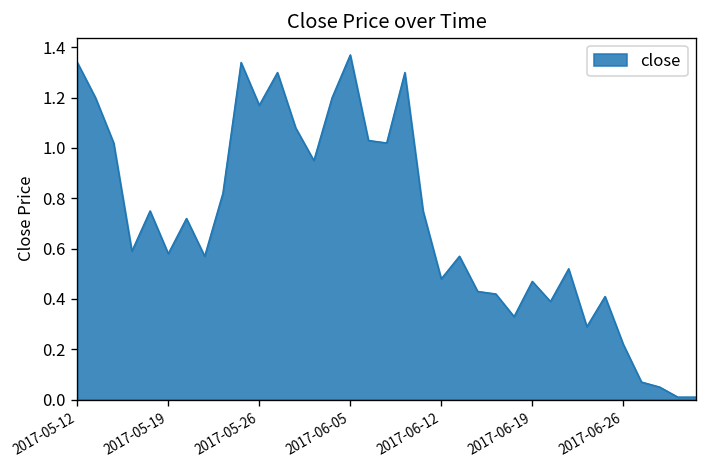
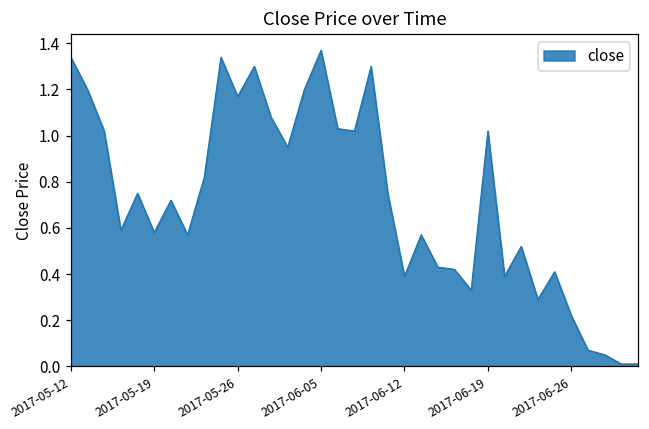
2017-06-12: 0.48 -> 0.39
2017-06-19: 0.47 -> 1.02
